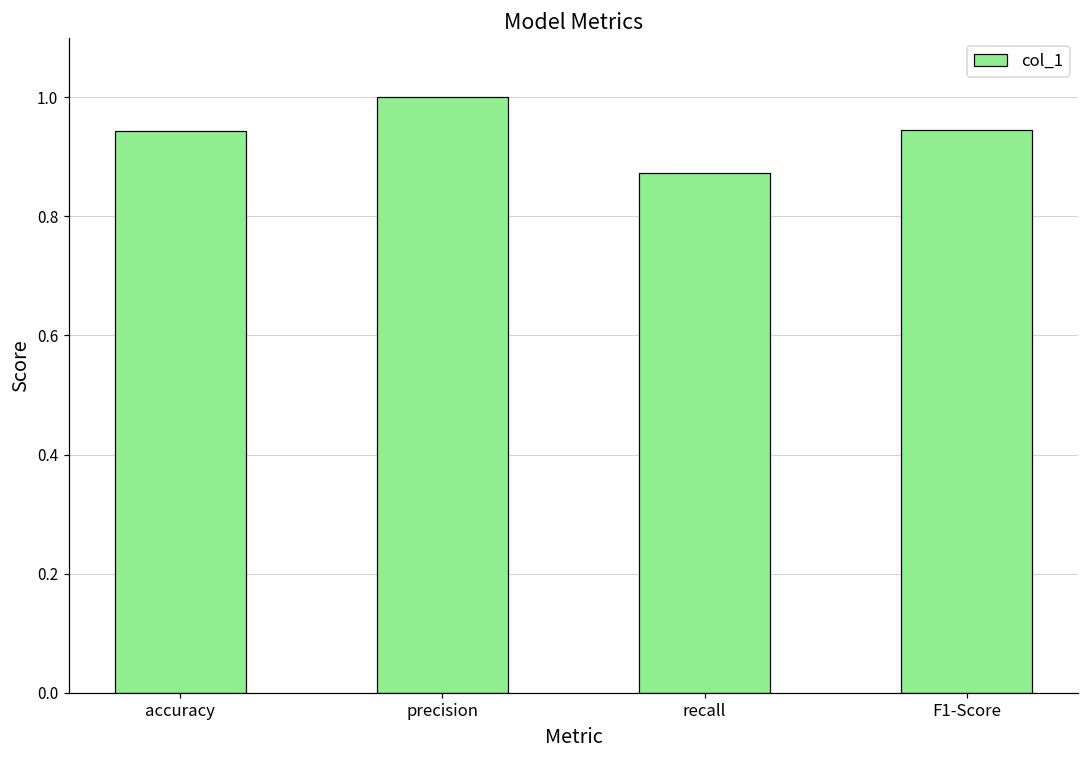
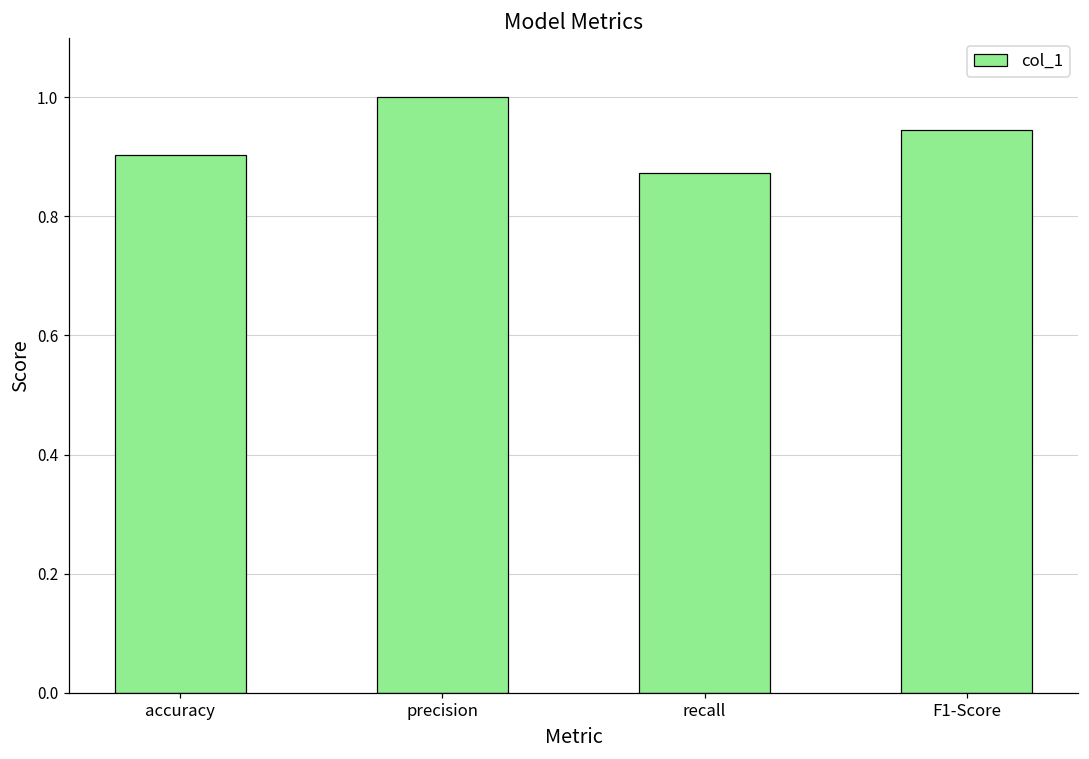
accuracy: 0.94 -> 0.90
